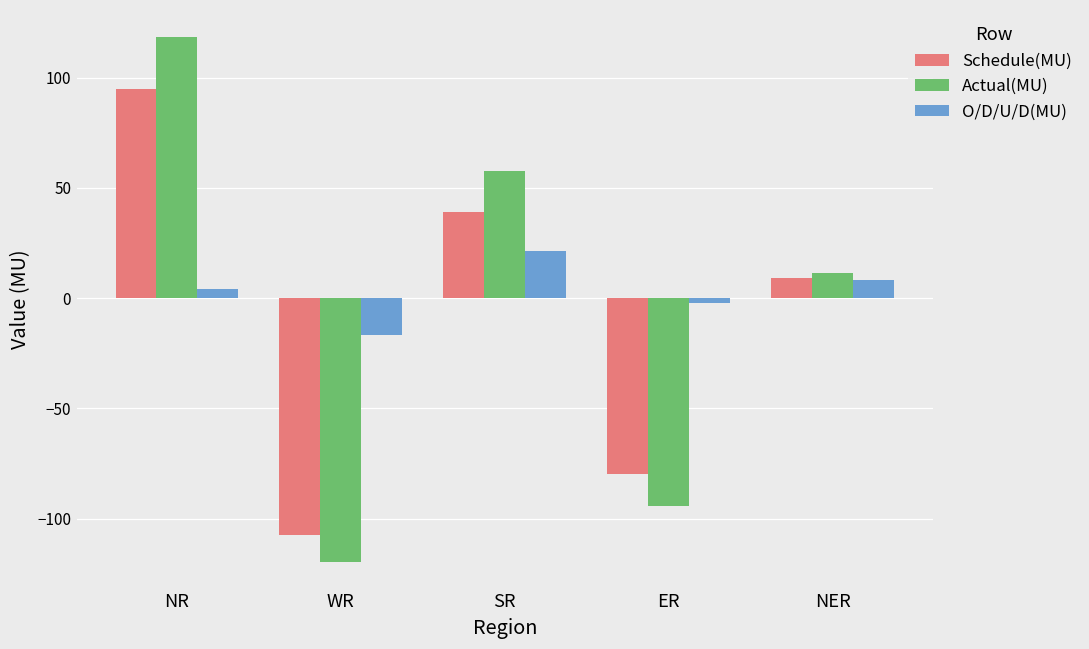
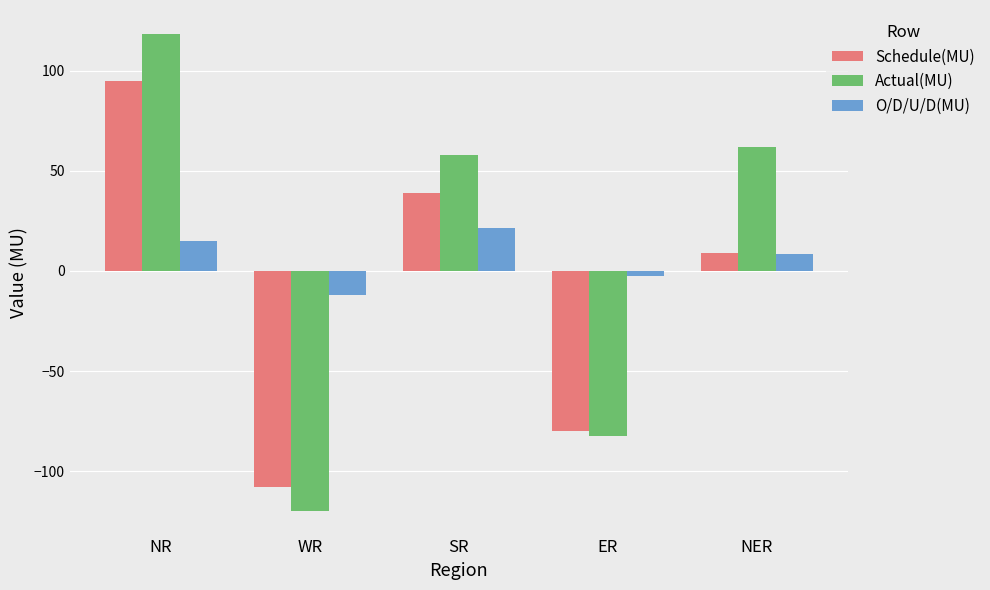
O/D/U/D(MU), NR: 4 -> 15
O/D/U/D(MU), WR: -17 -> -12
Actual(MU), ER: -95 -> -82
Actual(MU), NER: 11 -> 62
